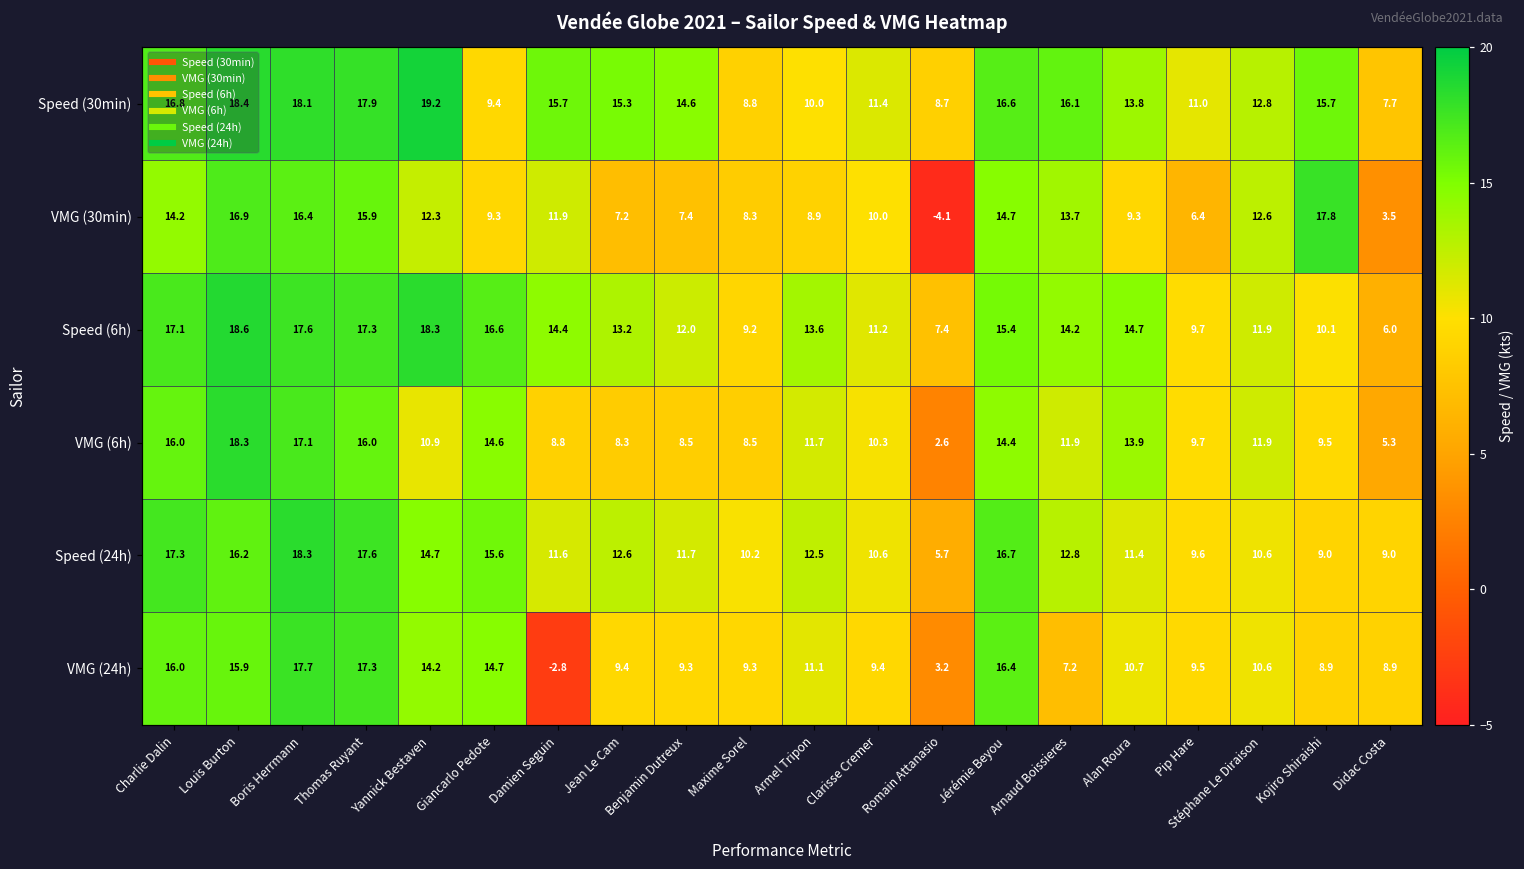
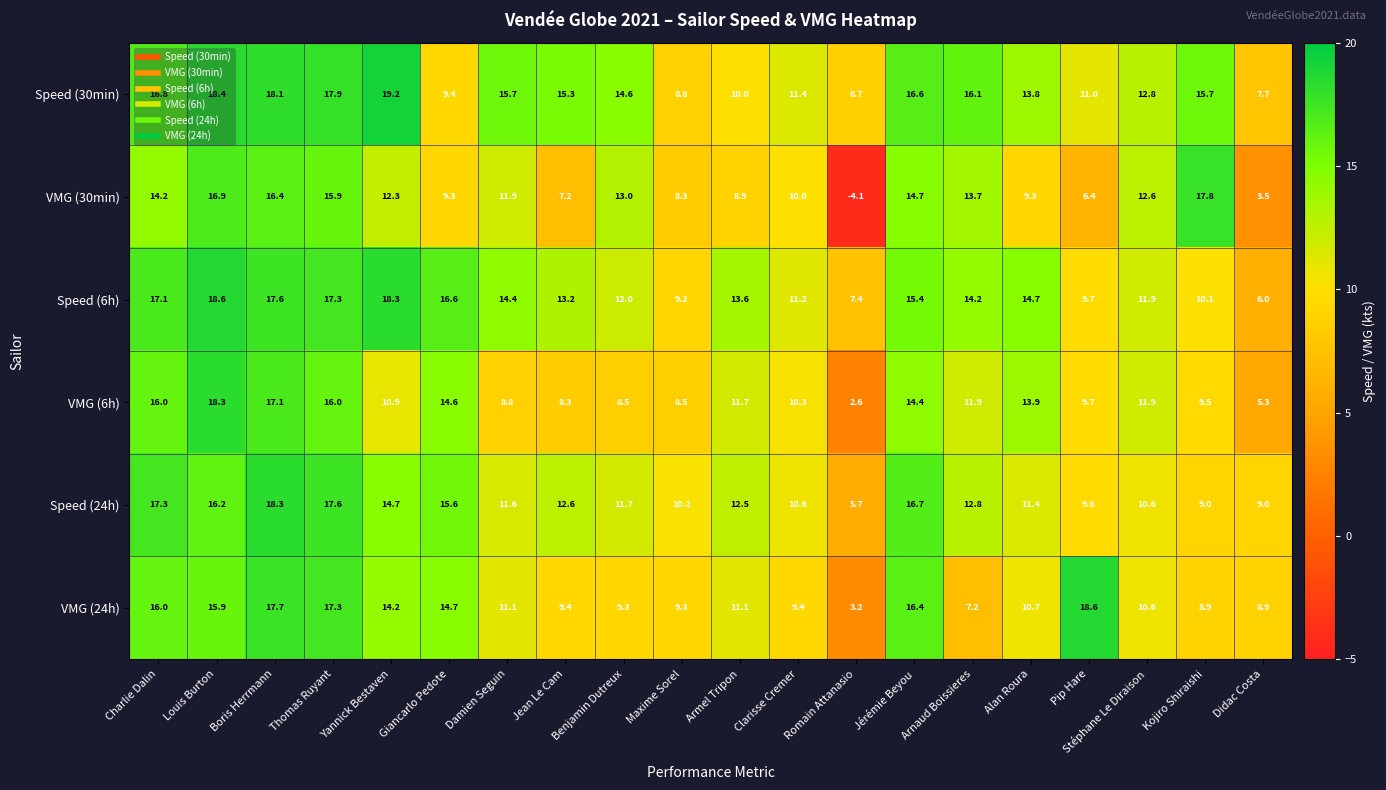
VMG (30min), Benjamin Dutreux: 7.4 -> 13.0
VMG (24h), Damien Seguin: -2.8 -> 11.1
VMG (24h), Pip Hare: 9.5 -> 18.6
